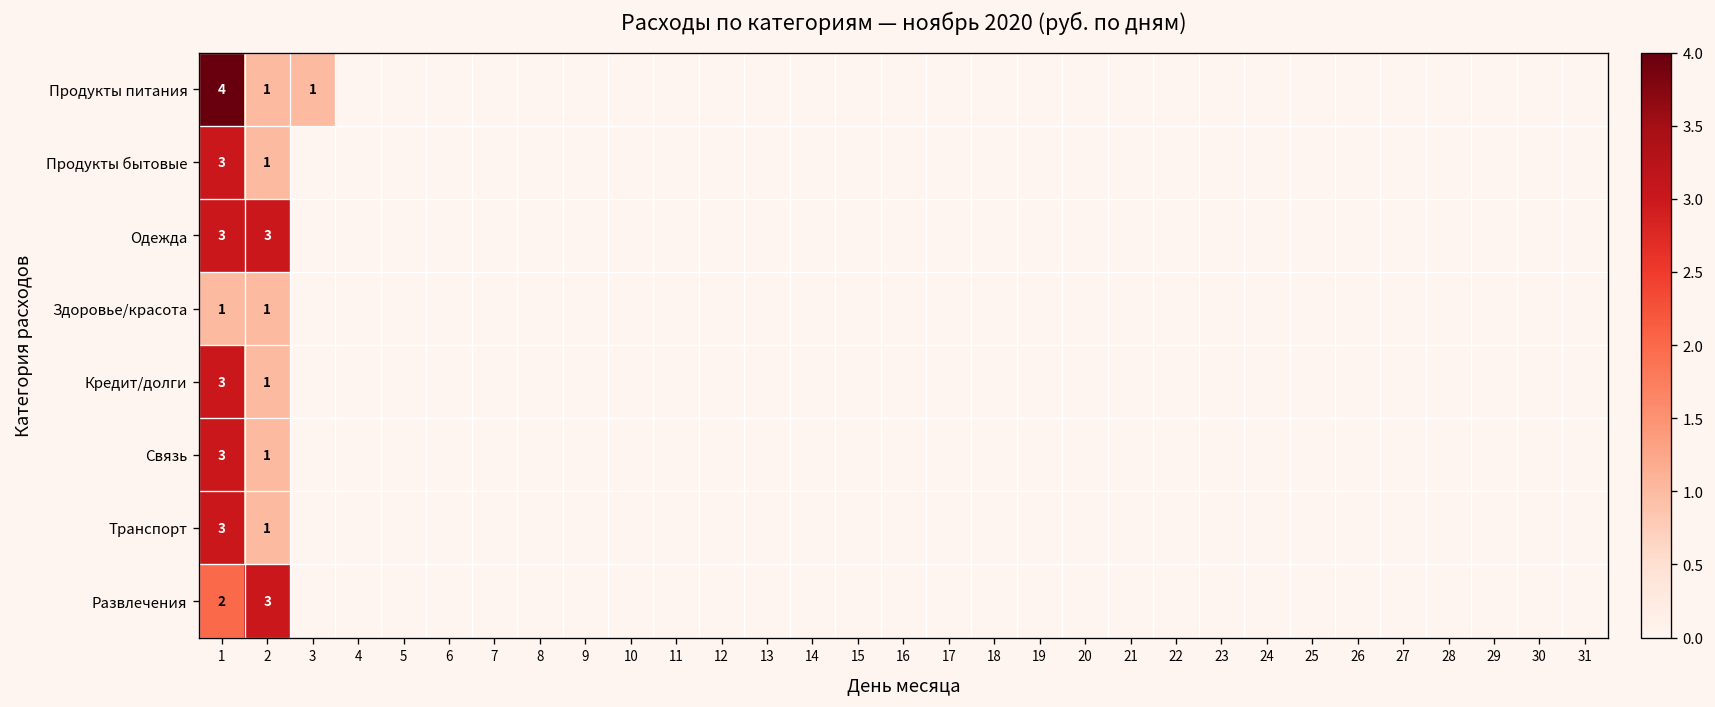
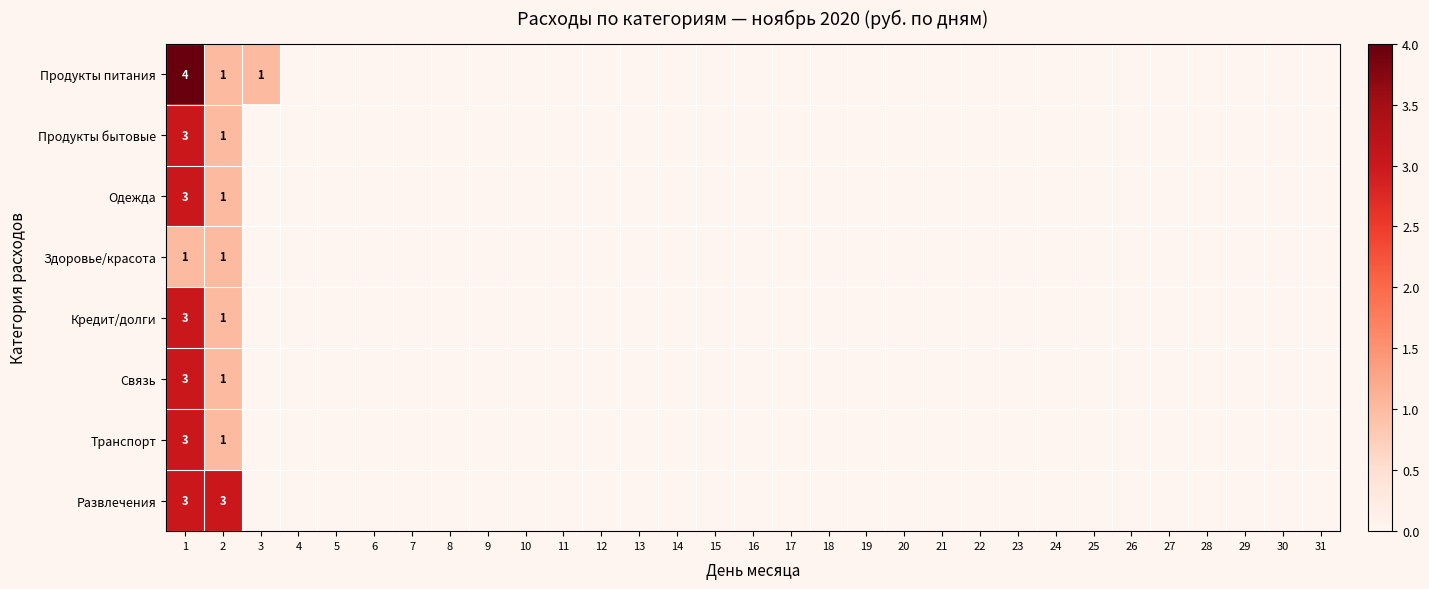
Одежда, 2: 3 -> 1
Развлечения, 1: 2 -> 3
